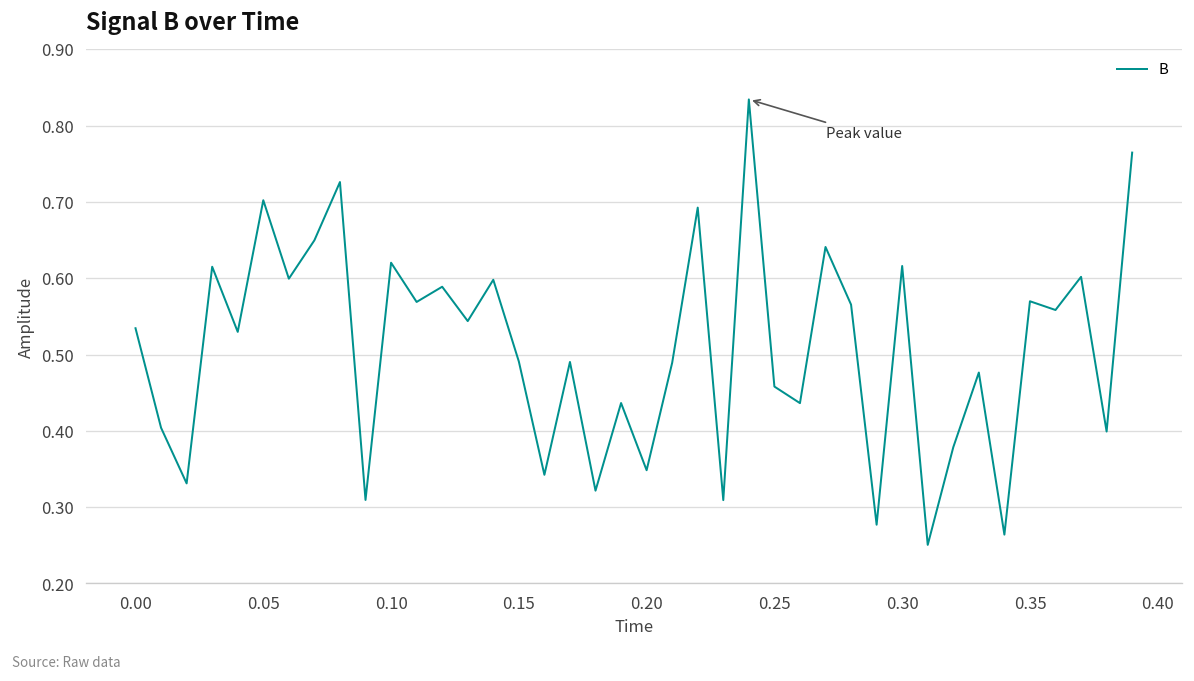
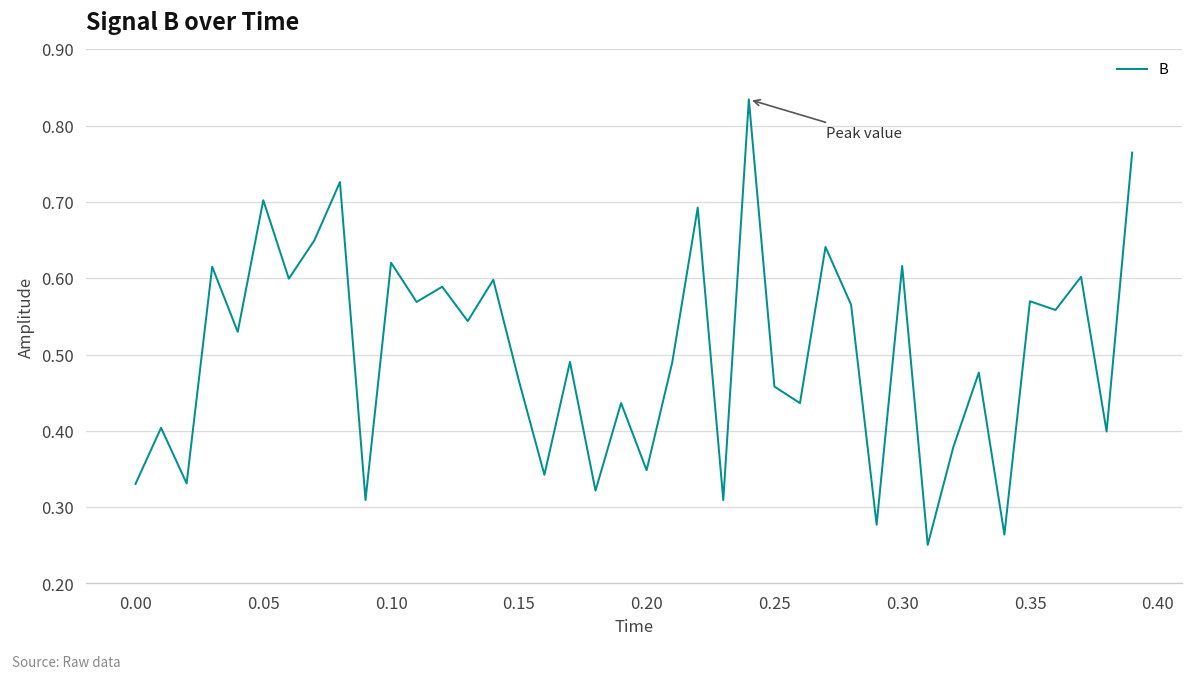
0.00: 0.53 -> 0.33
0.15: 0.49 -> 0.47
